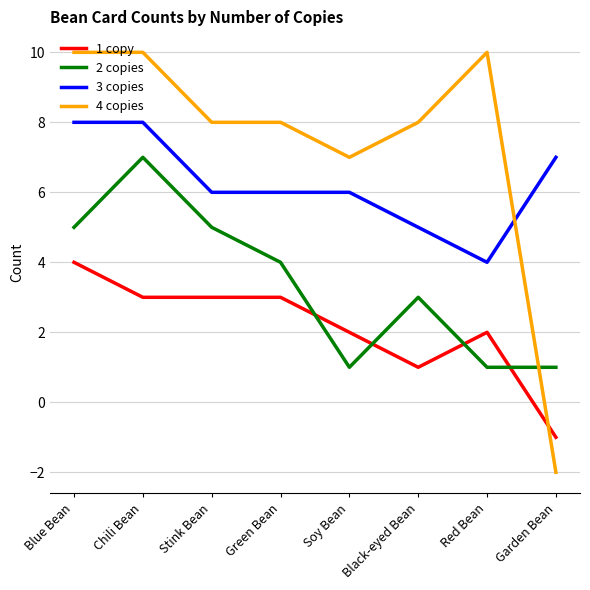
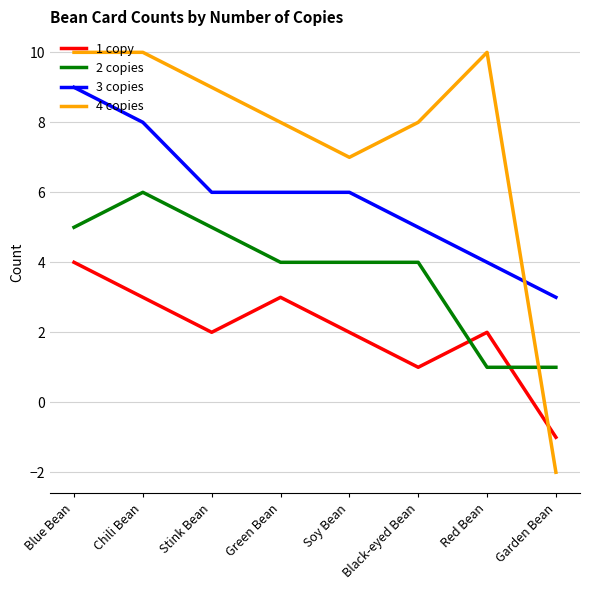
3 copies, Blue Bean: 8 -> 9
2 copies, Chili Bean: 7 -> 6
1 copy, Stink Bean: 3 -> 2
4 copies, Stink Bean: 8 -> 9
2 copies, Soy Bean: 1 -> 4
2 copies, Black-eyed Bean: 3 -> 4
3 copies, Garden Bean: 7 -> 3
